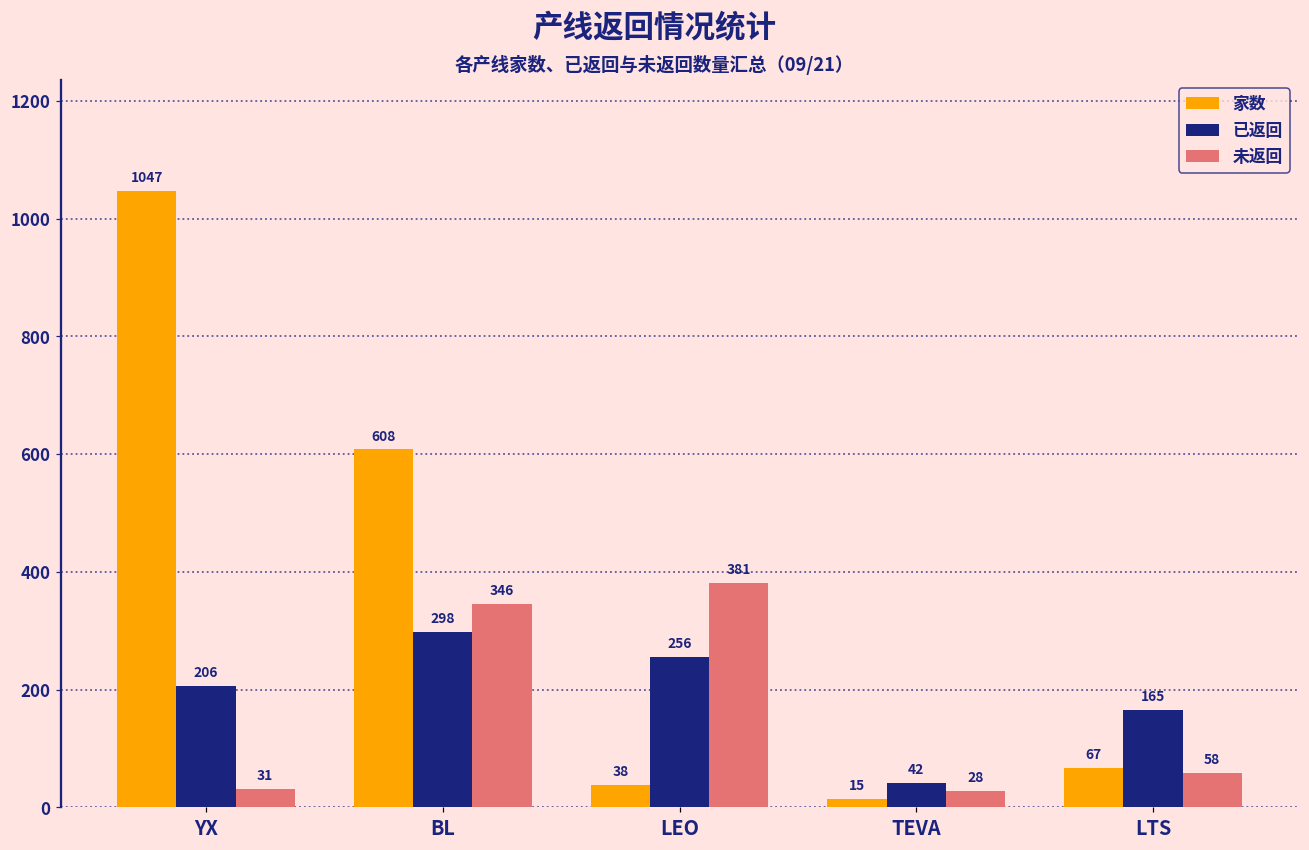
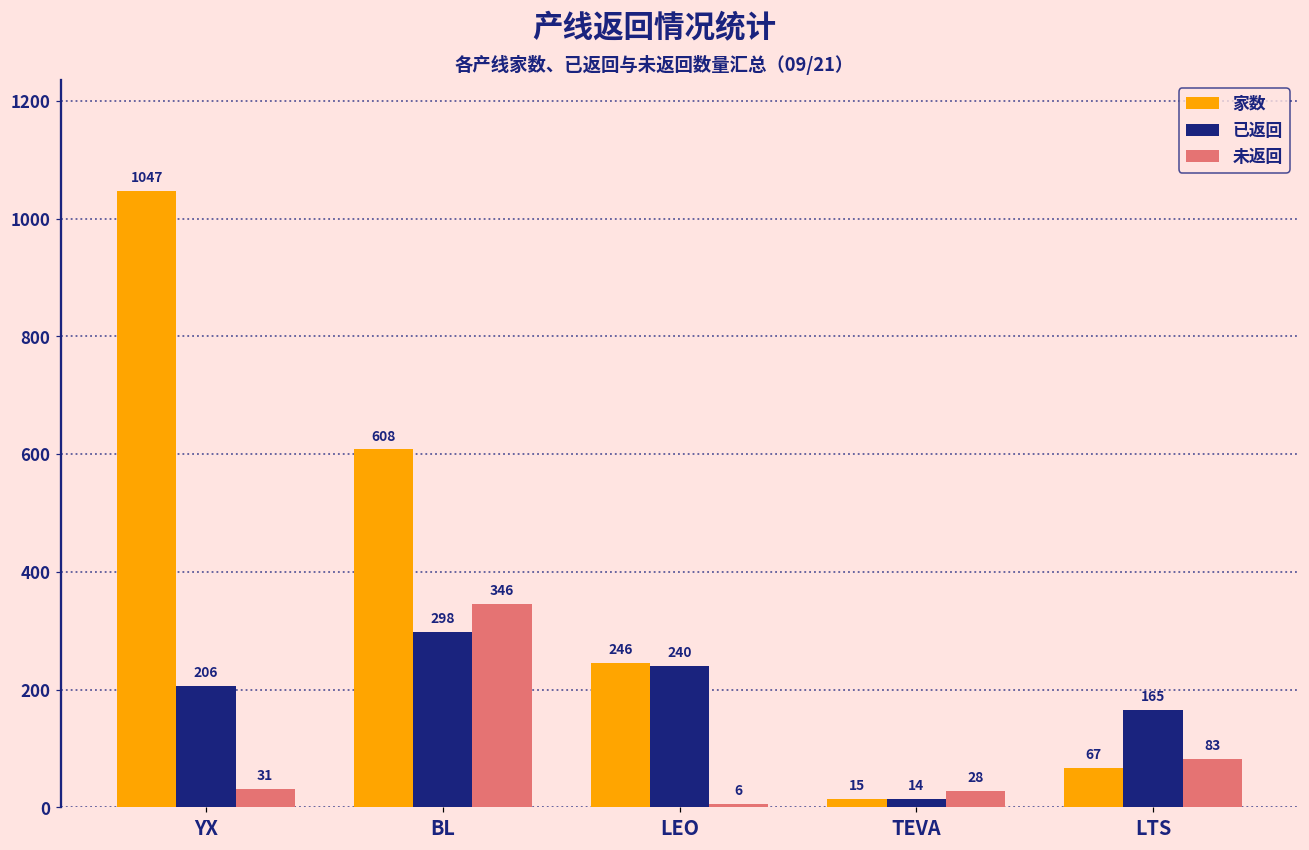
家数, LEO: 38 -> 246
已返回, LEO: 256 -> 240
未返回, LEO: 381 -> 6
已返回, TEVA: 42 -> 14
未返回, LTS: 58 -> 83
